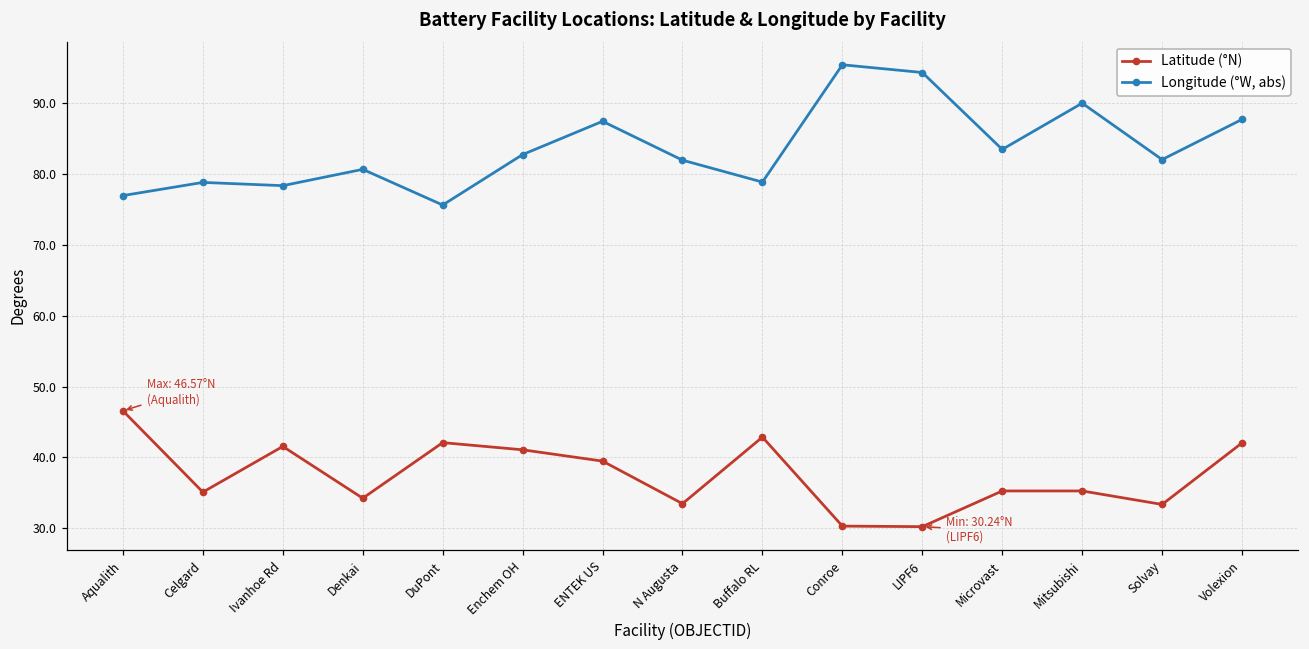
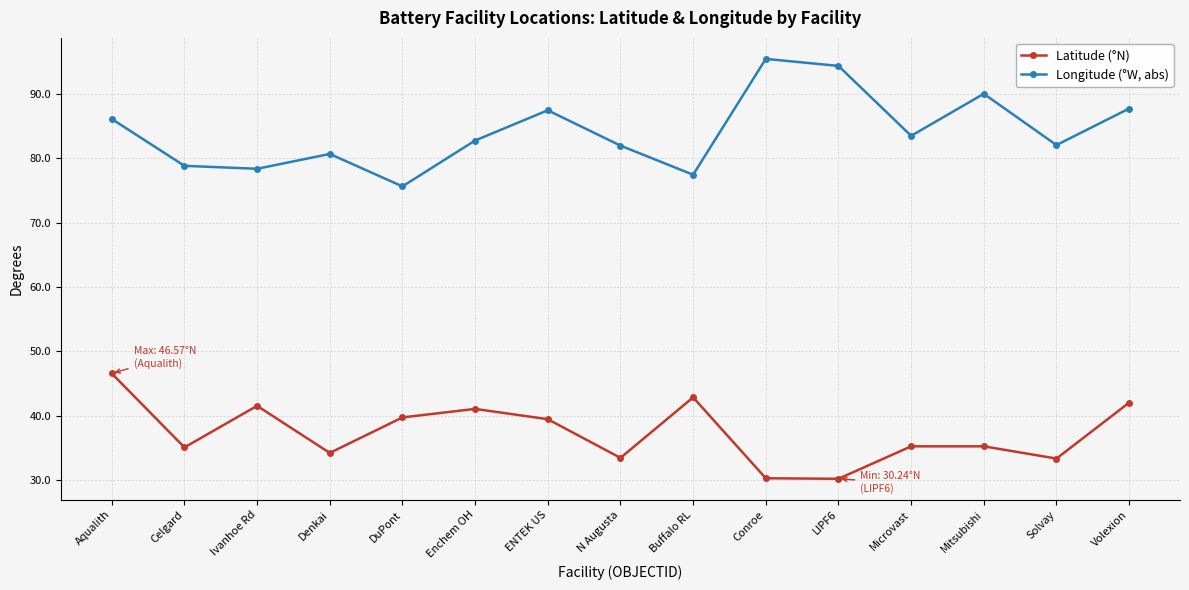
Longitude (°W, abs), Aqualith: 77 -> 86
Latitude (°N), DuPont: 42 -> 40
Longitude (°W, abs), Buffalo RL: 79 -> 77
